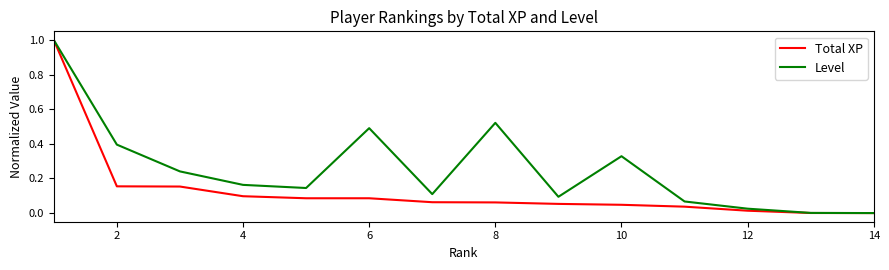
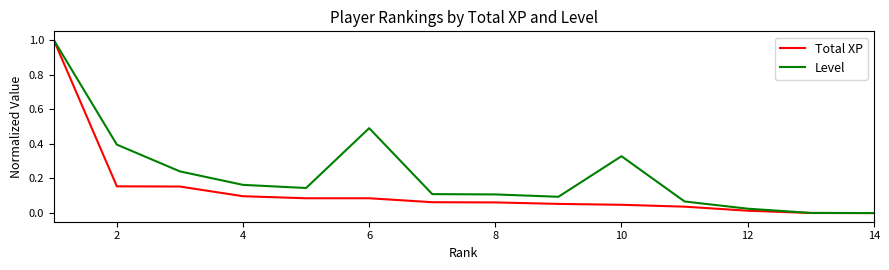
Level, 8: 0.52 -> 0.11
